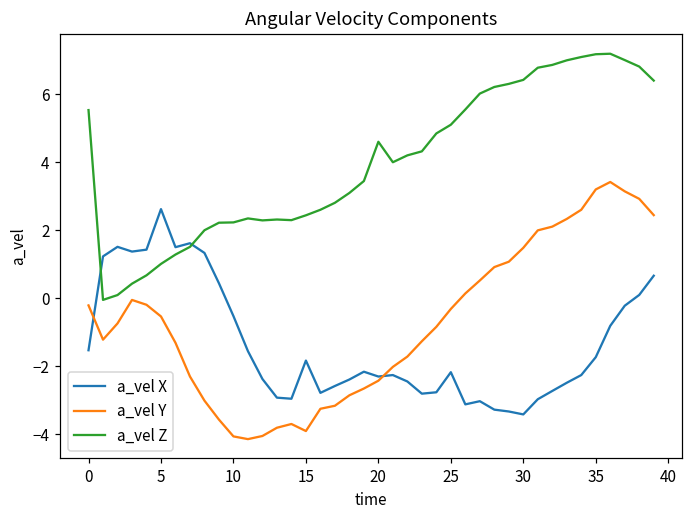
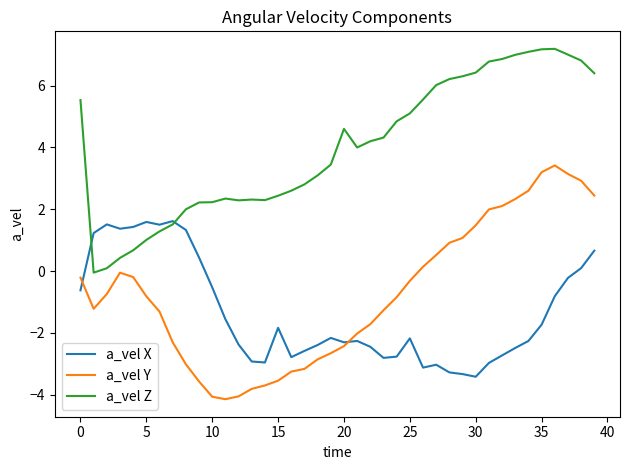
a_vel X, 0: -1.5 -> -0.6
a_vel X, 5: 2.6 -> 1.6
a_vel Y, 5: -0.5 -> -0.8
a_vel Y, 15: -3.9 -> -3.5
